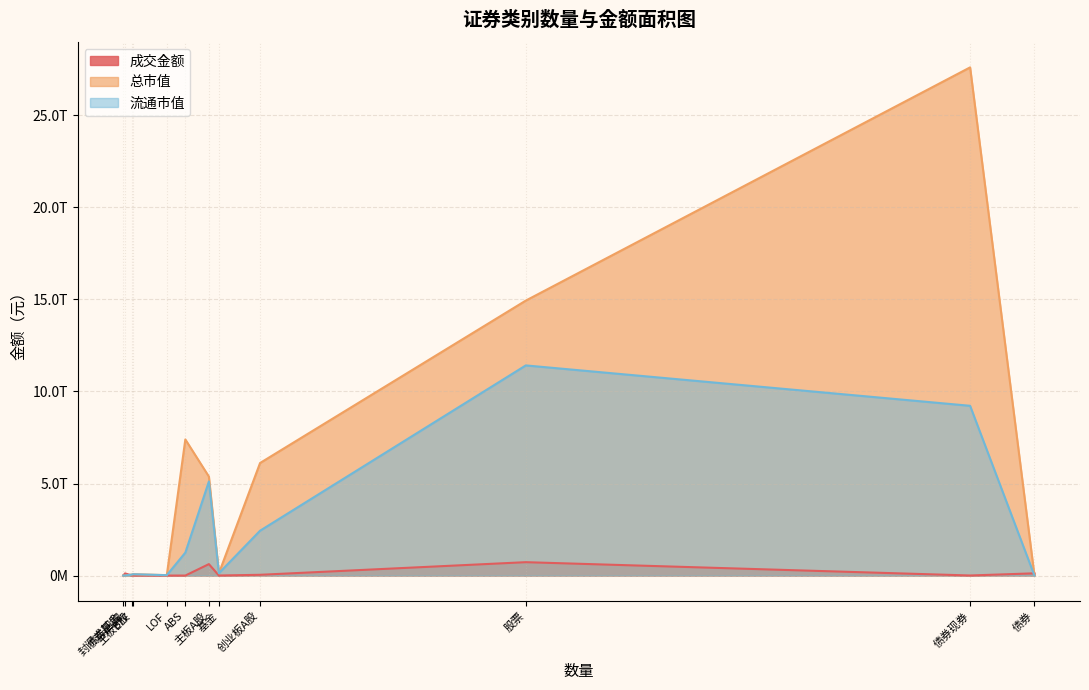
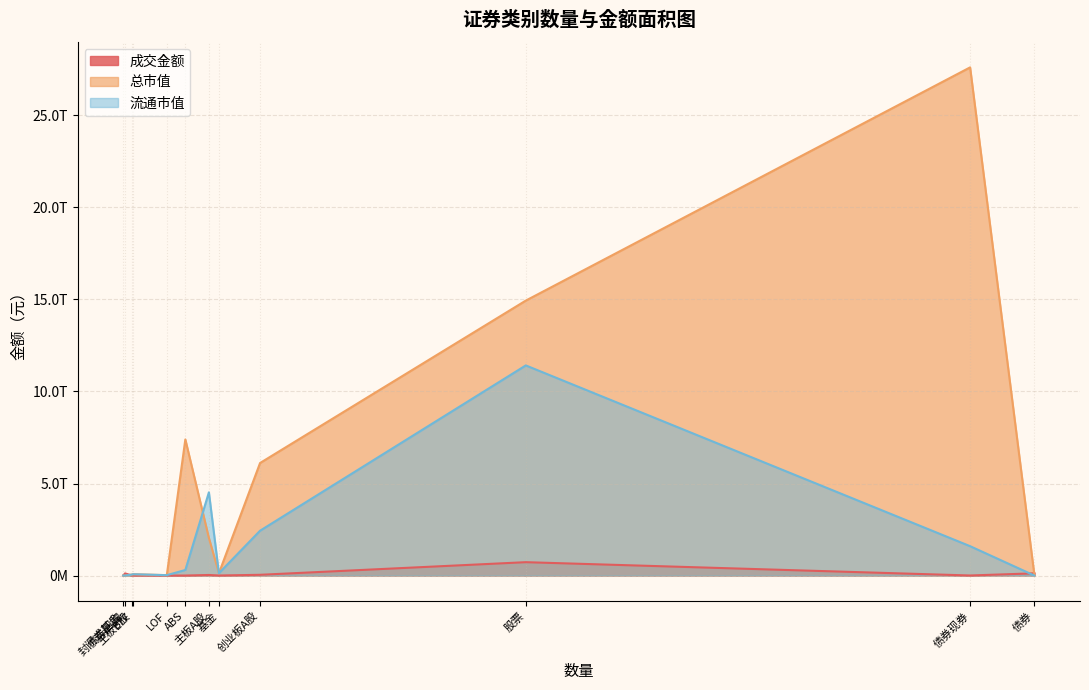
流通市值, ABS: 1.2T -> 0.3T
成交金额, 主板A股: 0.6T -> 0.0T
总市值, 主板A股: 5.4T -> 2.0T
流通市值, 主板A股: 5.1T -> 4.5T
流通市值, 债券现券: 9.2T -> 1.6T
